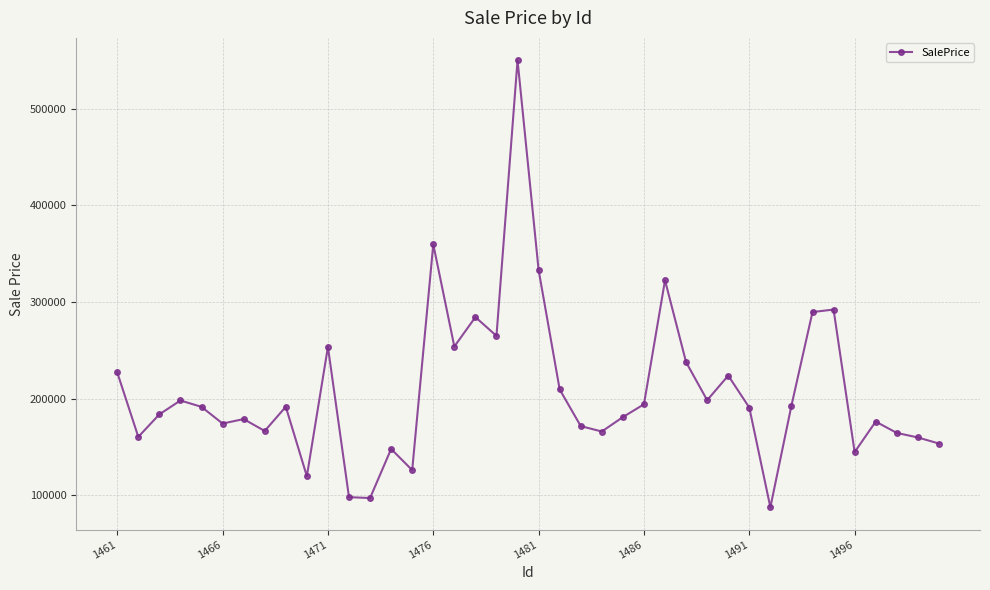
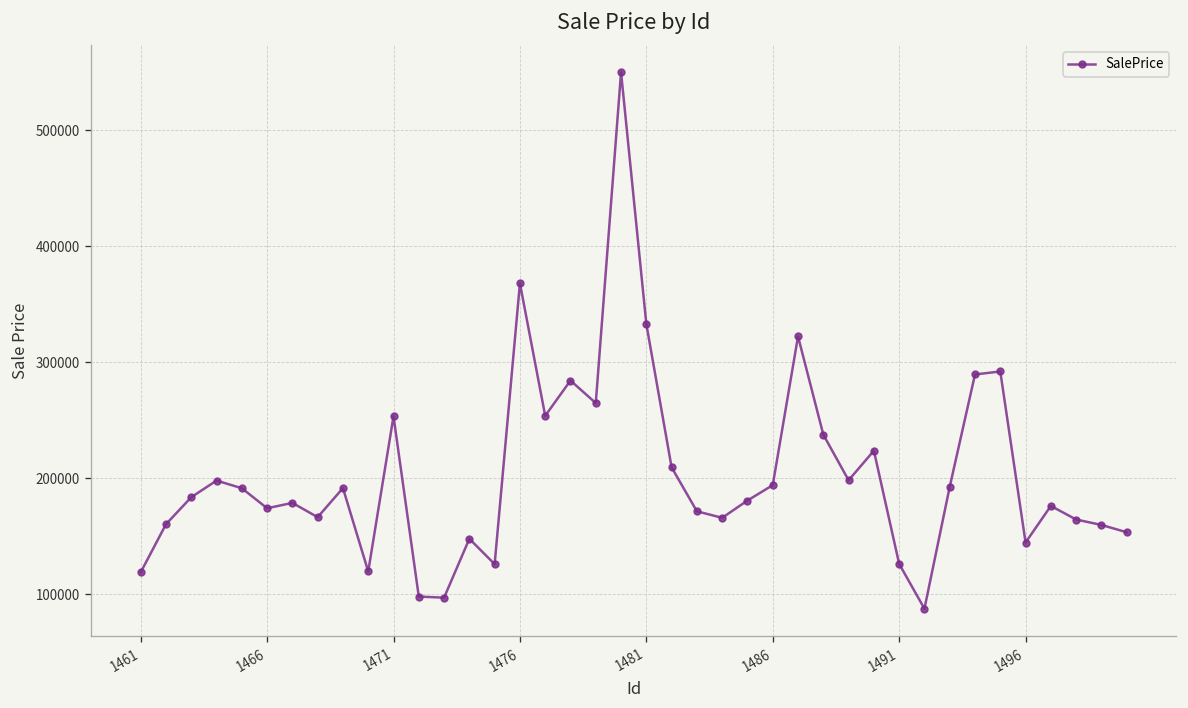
1461: 230000 -> 120000
1476: 360000 -> 370000
1491: 190000 -> 130000
